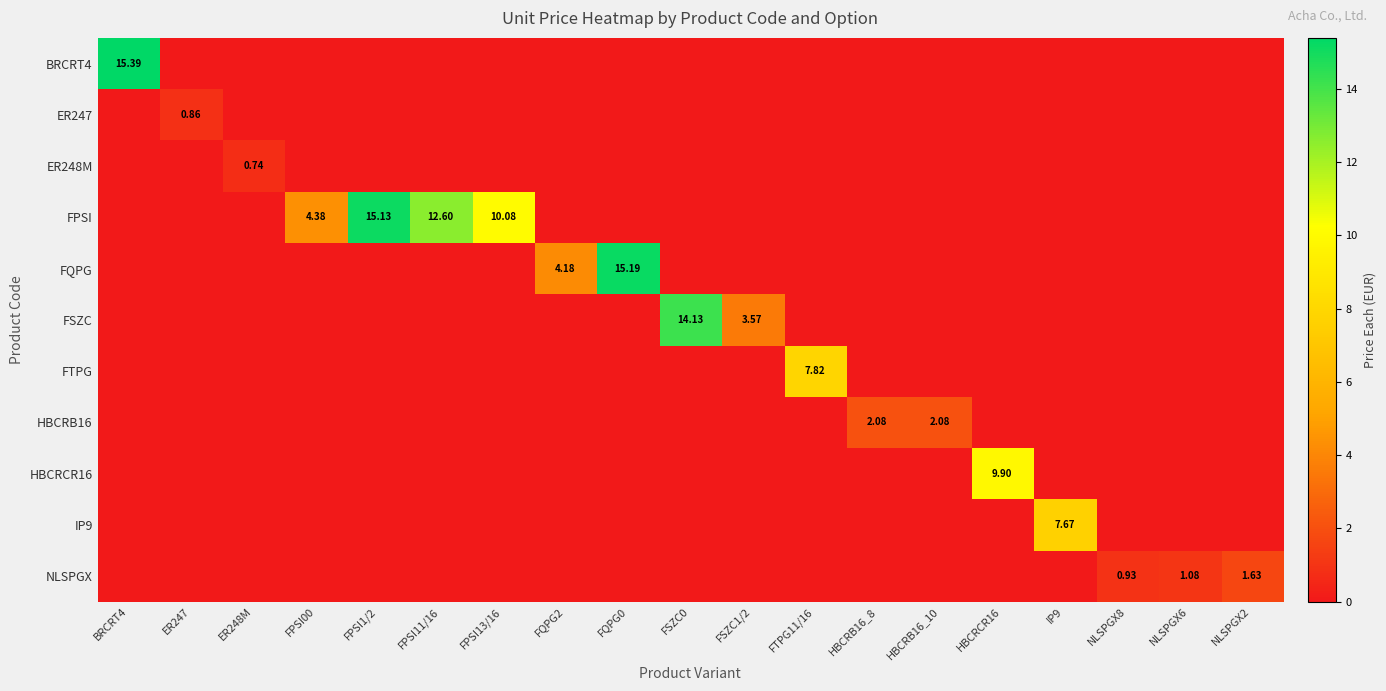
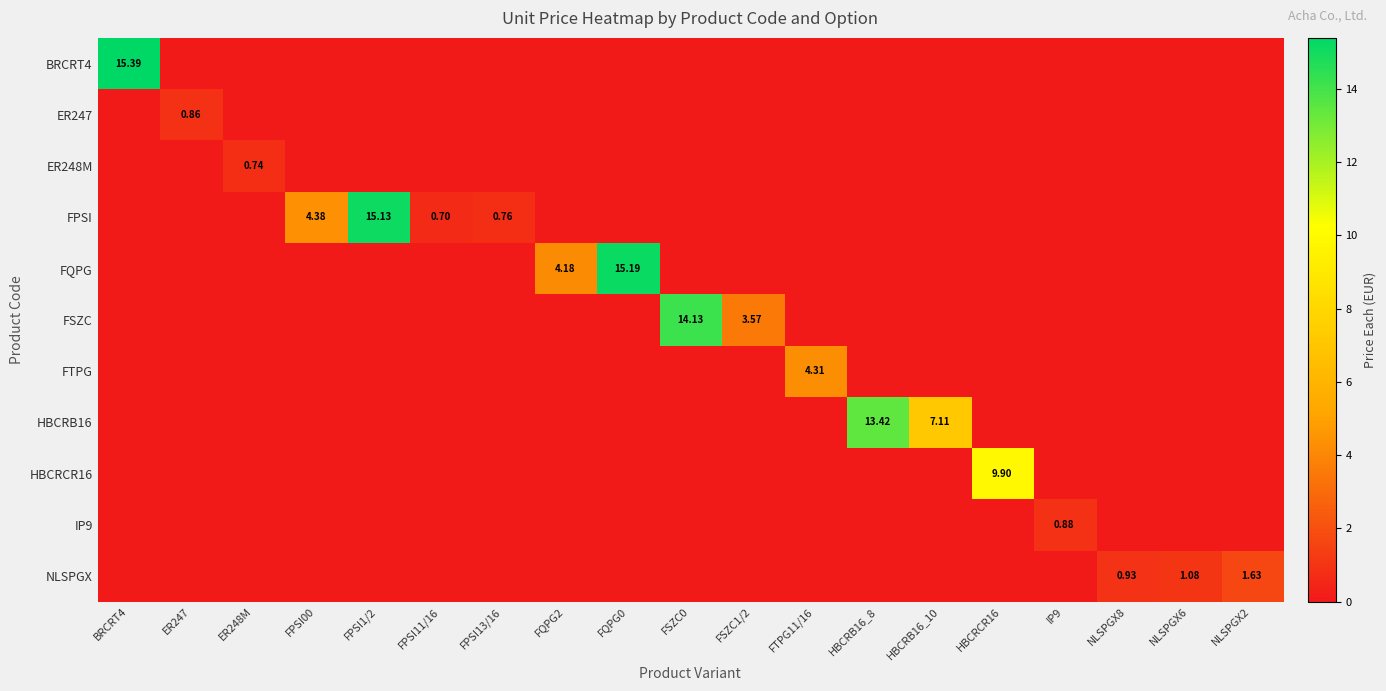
FPSI, FPSI11/16: 12.60 -> 0.70
FPSI, FPSI13/16: 10.08 -> 0.76
FTPG, FTPG11/16: 7.82 -> 4.31
HBCRB16, HBCRB16_8: 2.08 -> 13.42
HBCRB16, HBCRB16_10: 2.08 -> 7.11
IP9, IP9: 7.67 -> 0.88
